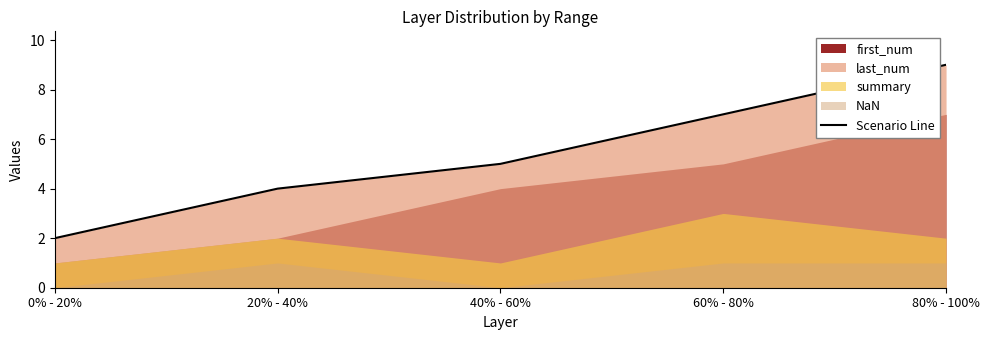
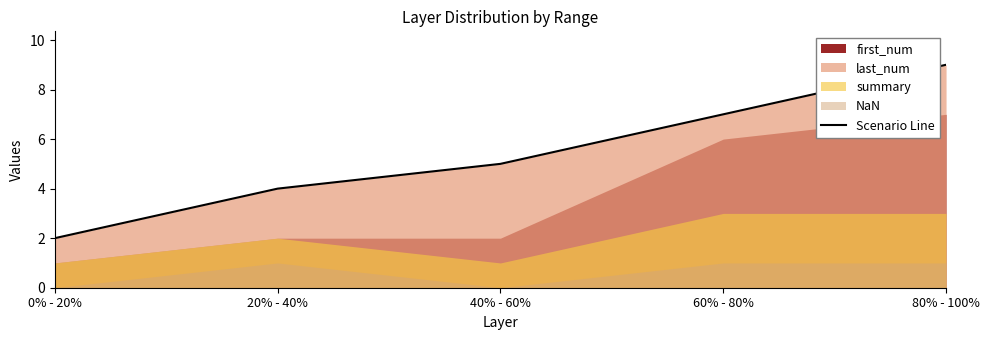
first_num, 40% - 60%: 4 -> 2
first_num, 60% - 80%: 5 -> 6
summary, 80% - 100%: 2 -> 3
